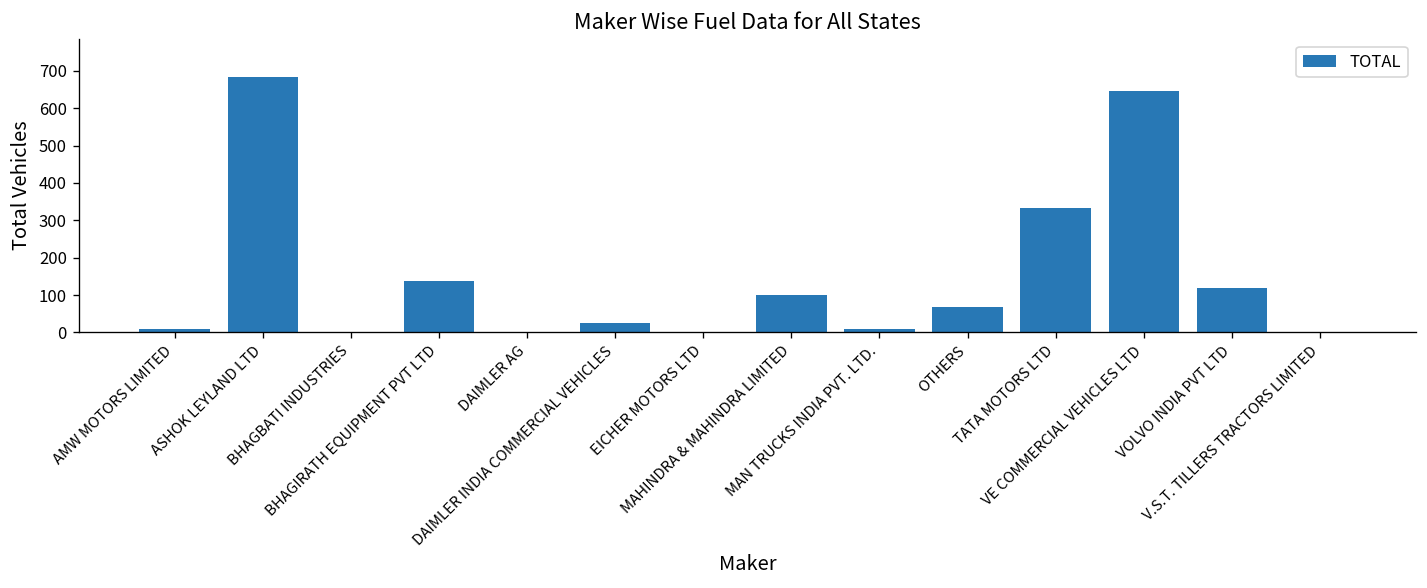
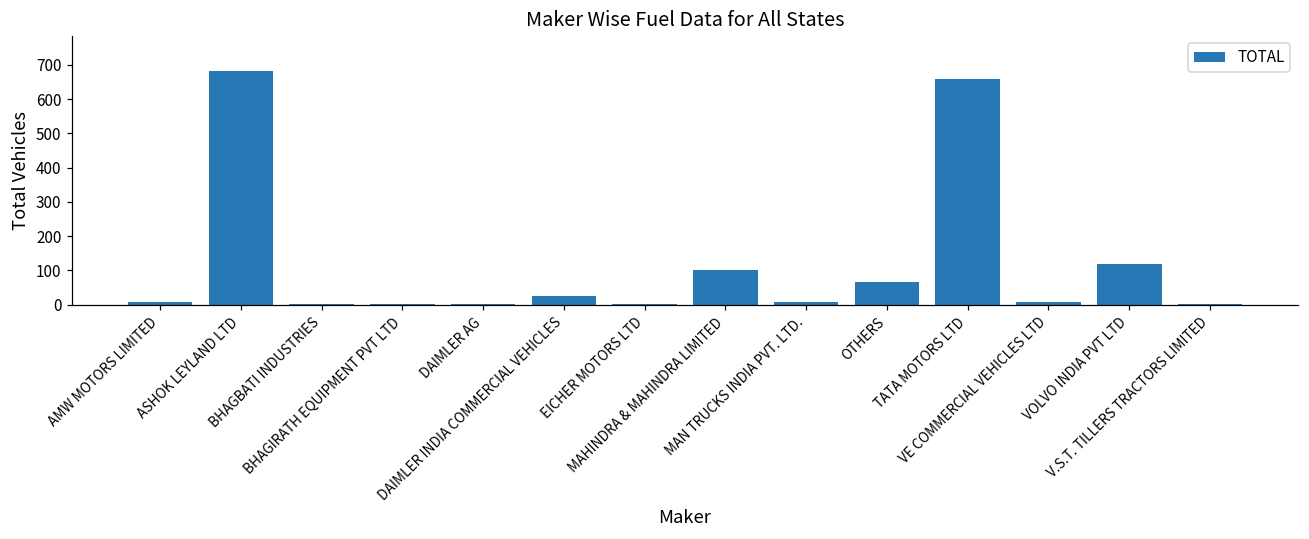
BHAGIRATH EQUIPMENT PVT LTD: 140 -> 0
TATA MOTORS LTD: 330 -> 660
VE COMMERCIAL VEHICLES LTD: 650 -> 10
